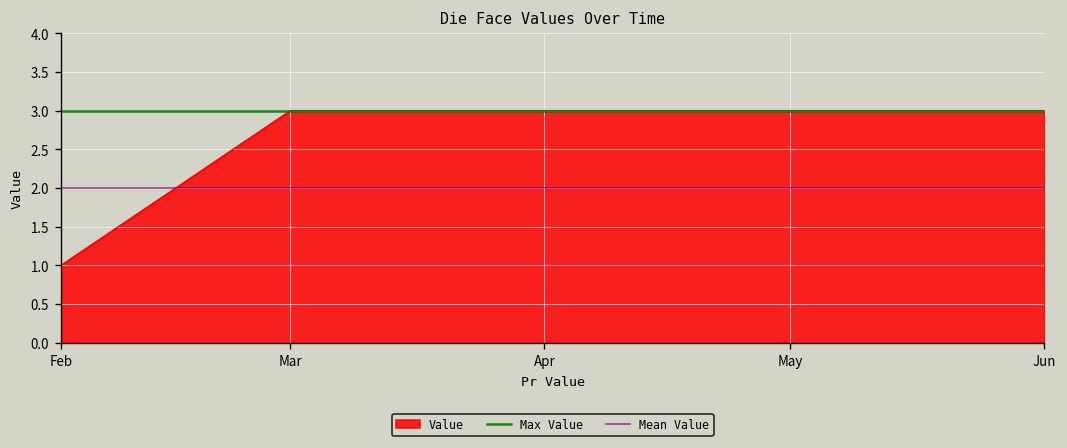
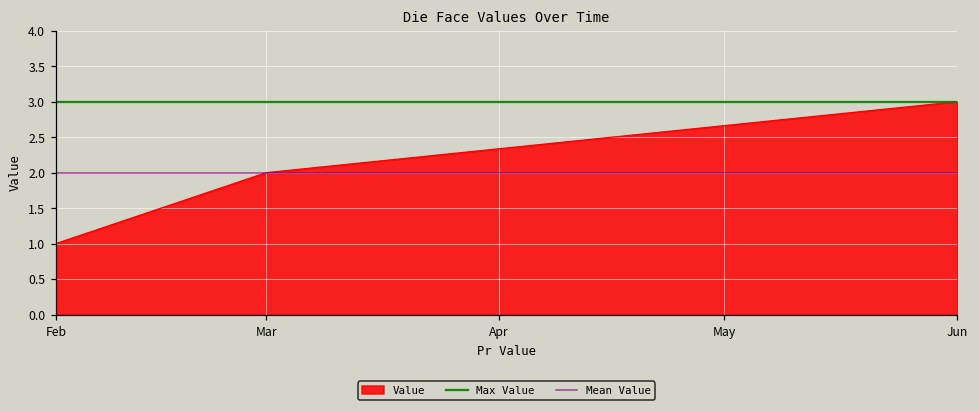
Mar: 3 -> 2
